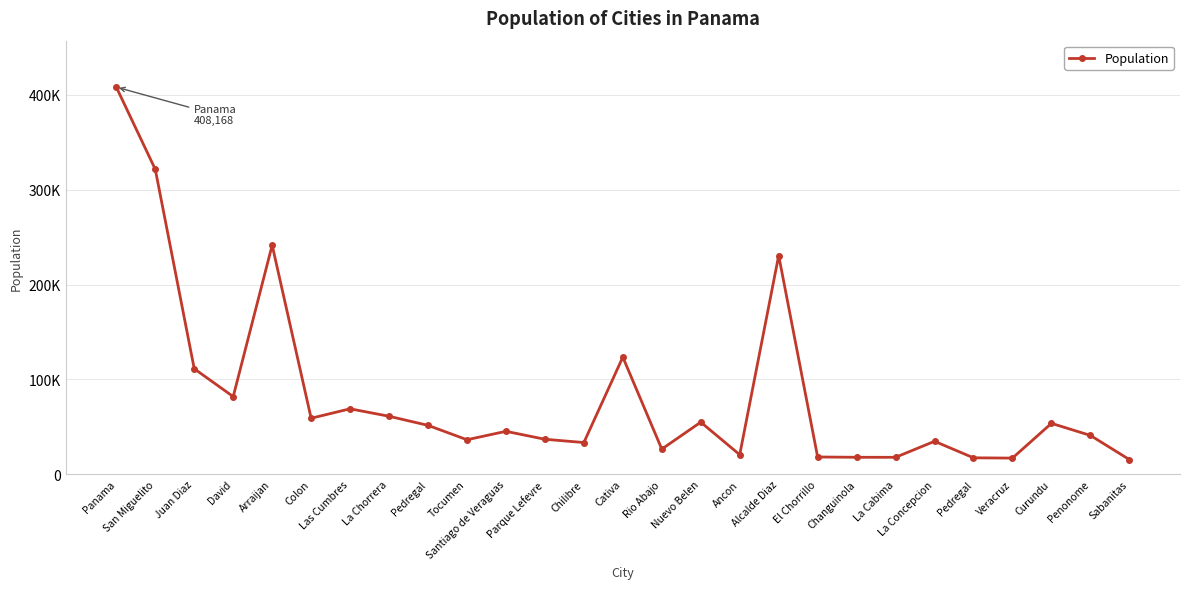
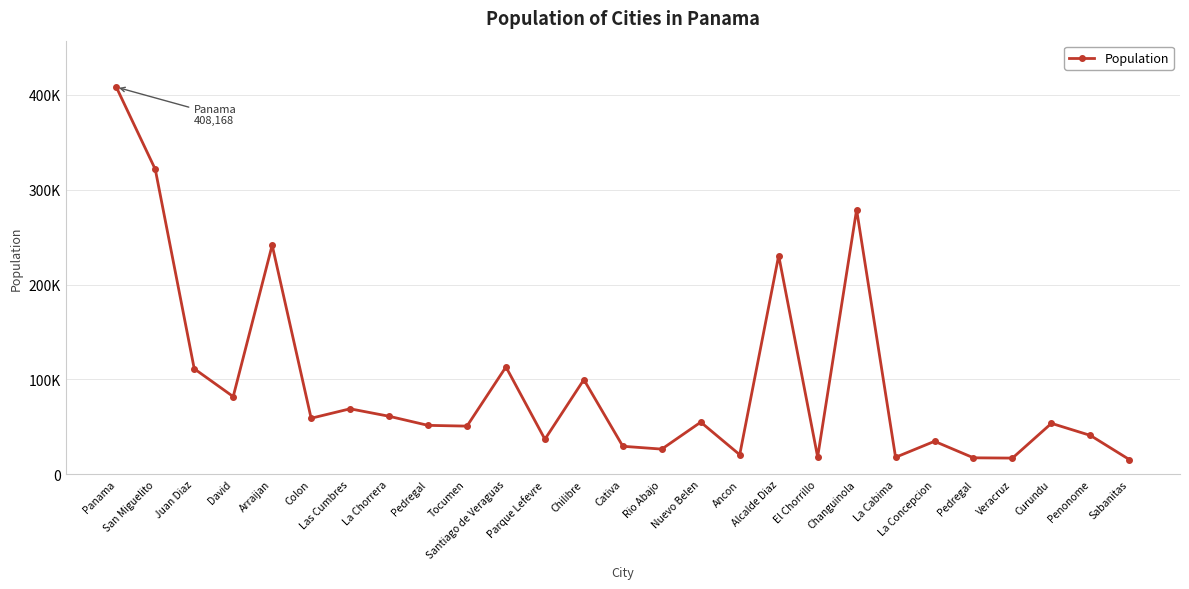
Tocumen: 40000 -> 50000
Santiago de Veraguas: 50000 -> 110000
Chilibre: 30000 -> 100000
Cativa: 120000 -> 30000
Changuinola: 20000 -> 280000
